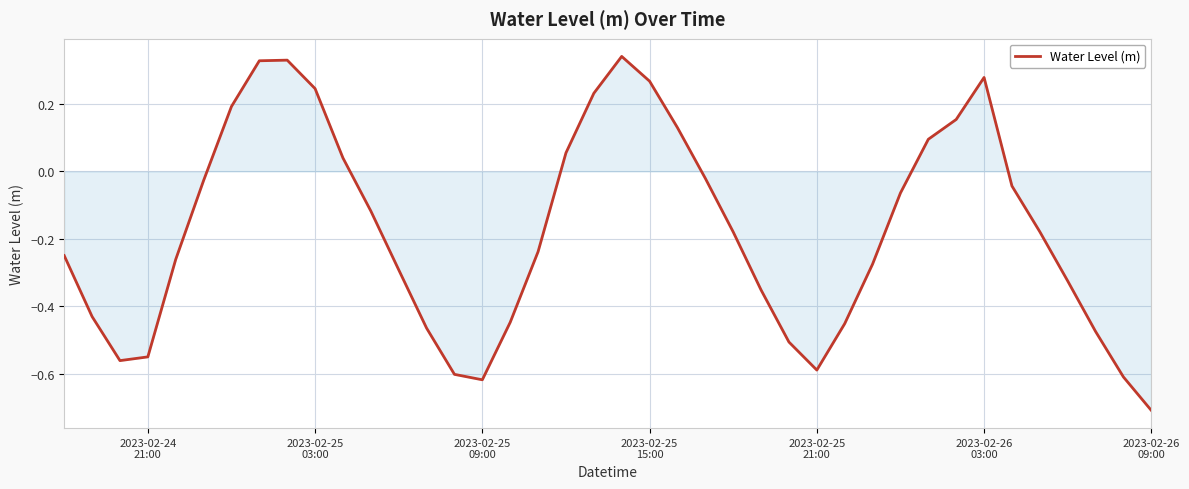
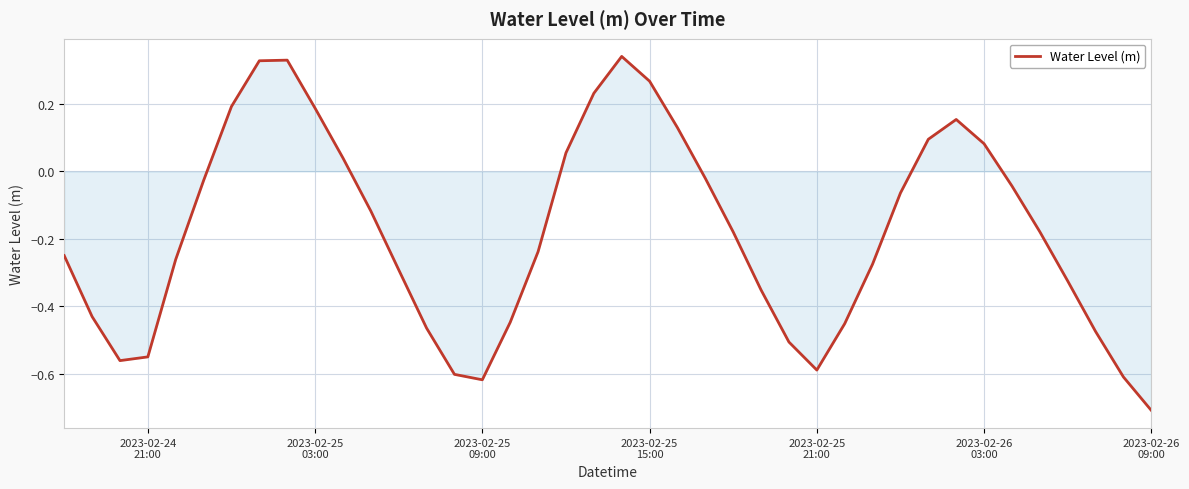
Water Level (m), 2023-02-25 03:00: 0.25 -> 0.19
Water Level (m), 2023-02-26 03:00: 0.28 -> 0.08
